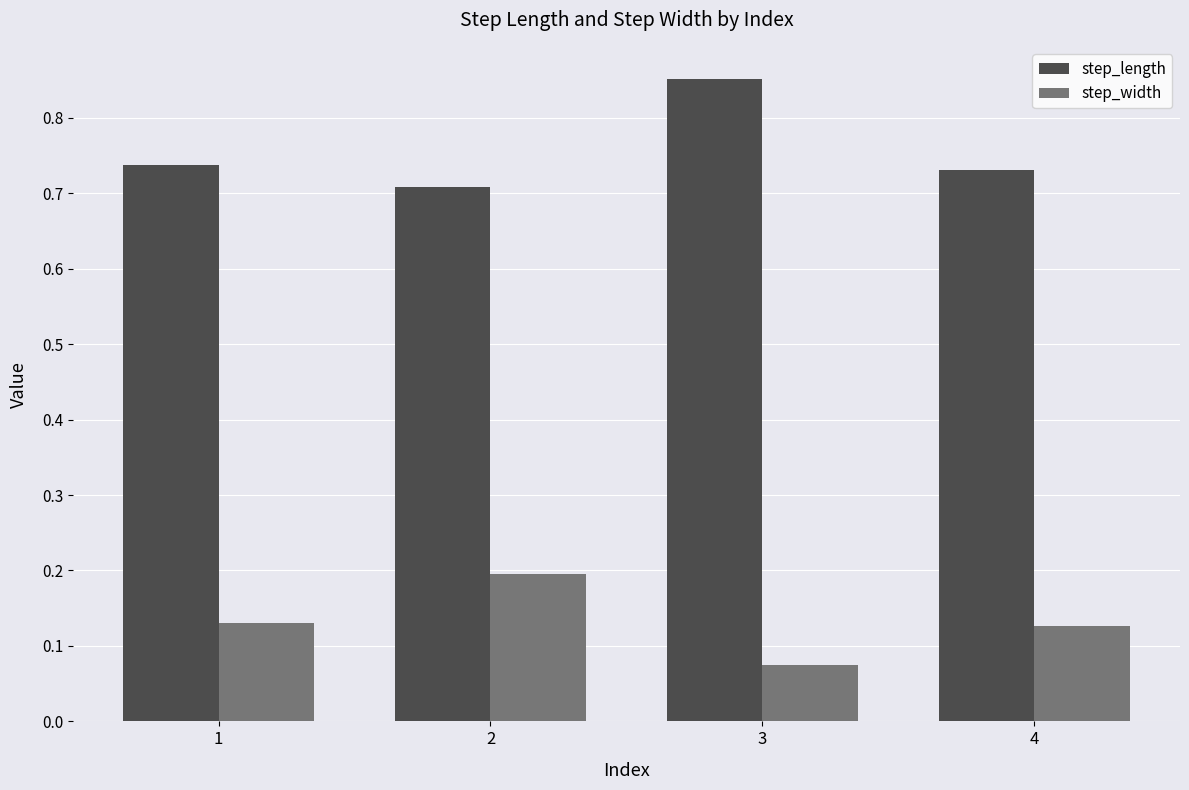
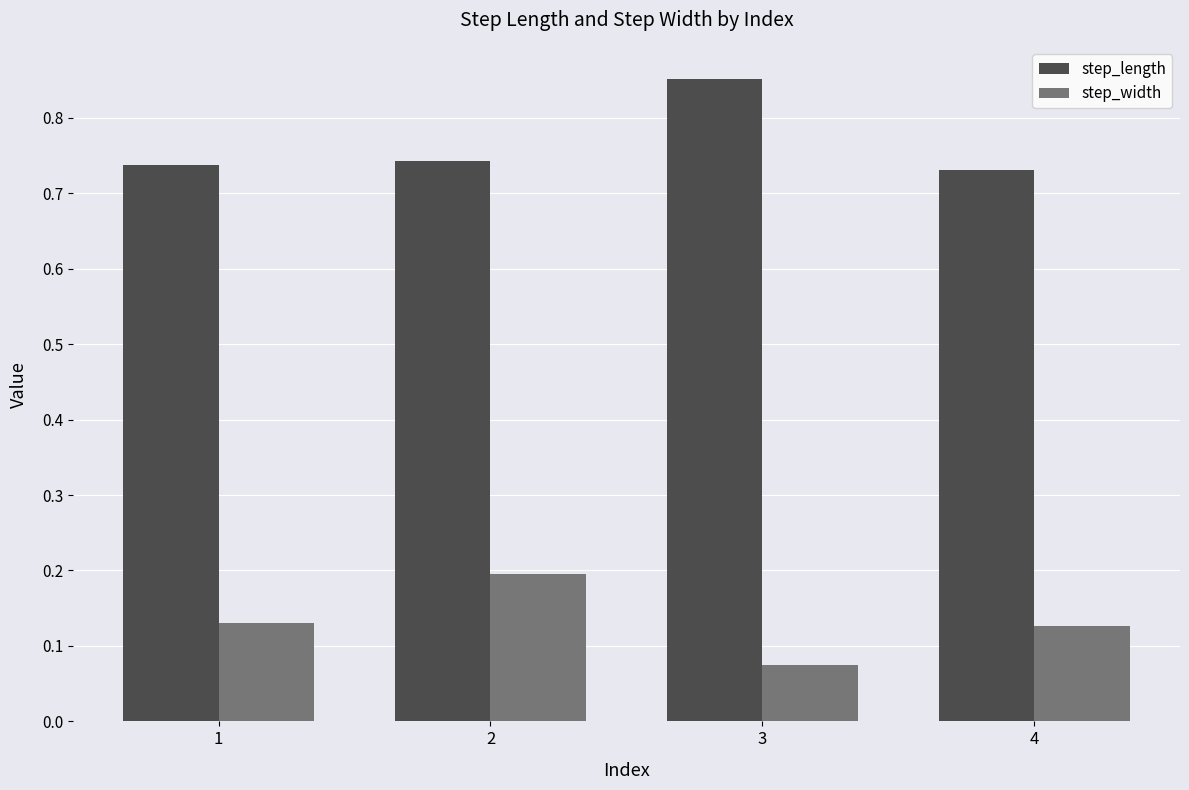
step_length, 2: 0.71 -> 0.74
